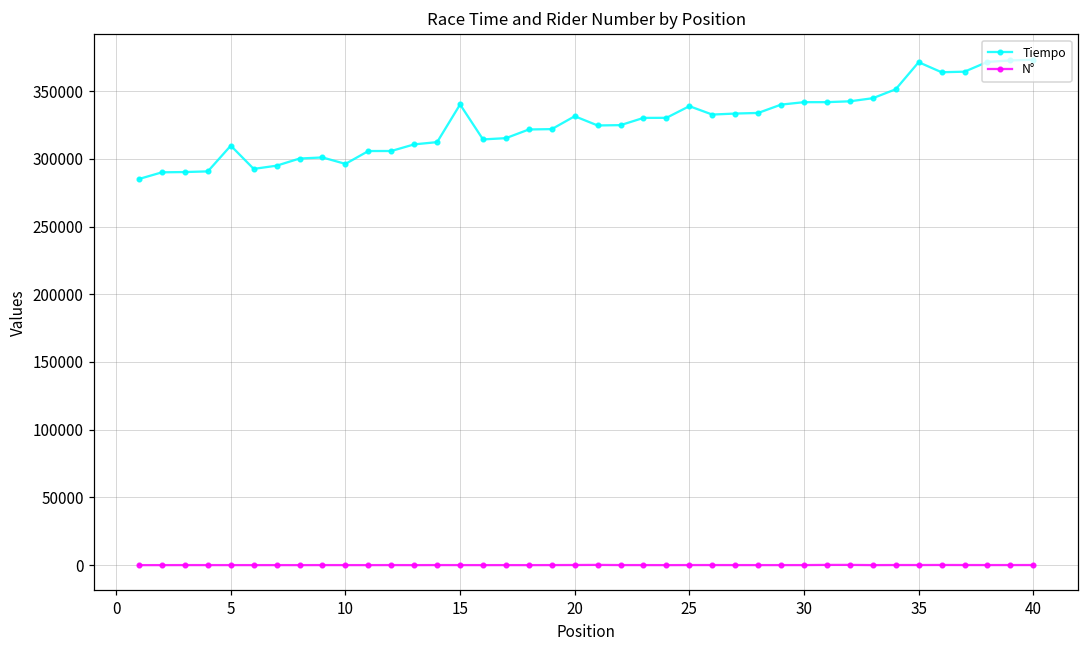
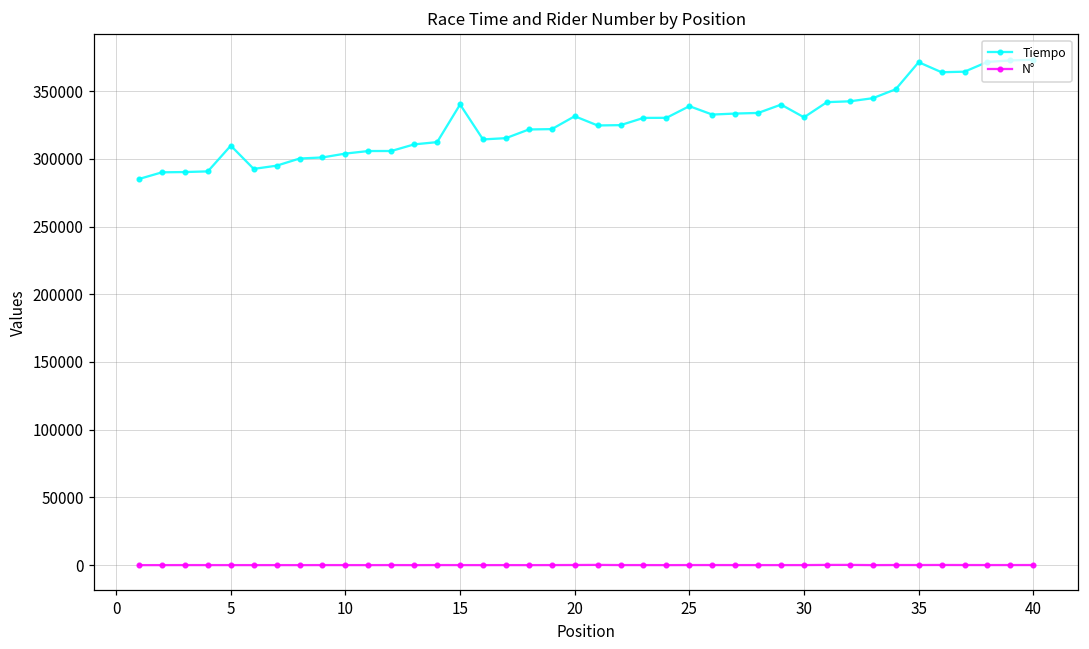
Tiempo, 10: 296000 -> 304000
Tiempo, 30: 342000 -> 331000
